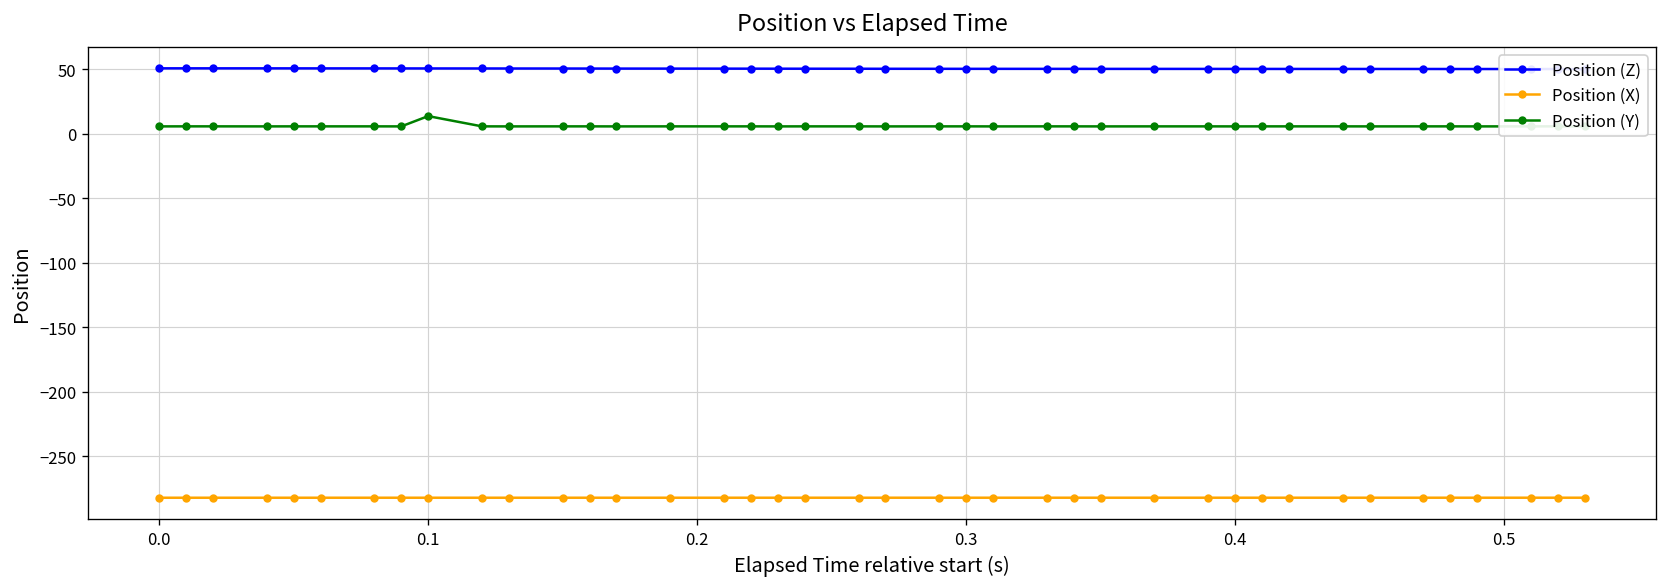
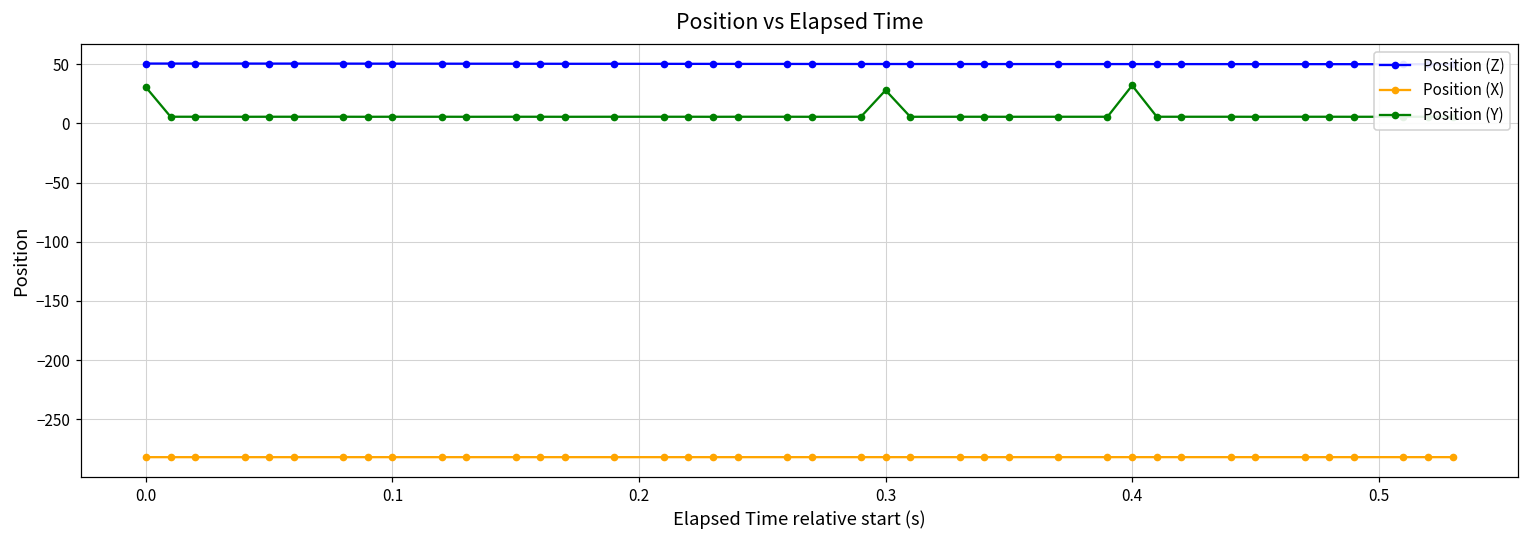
Position (Y), 0.0: 6 -> 30
Position (Y), 0.1: 14 -> 6
Position (Y), 0.3: 6 -> 28
Position (Y), 0.4: 6 -> 32
